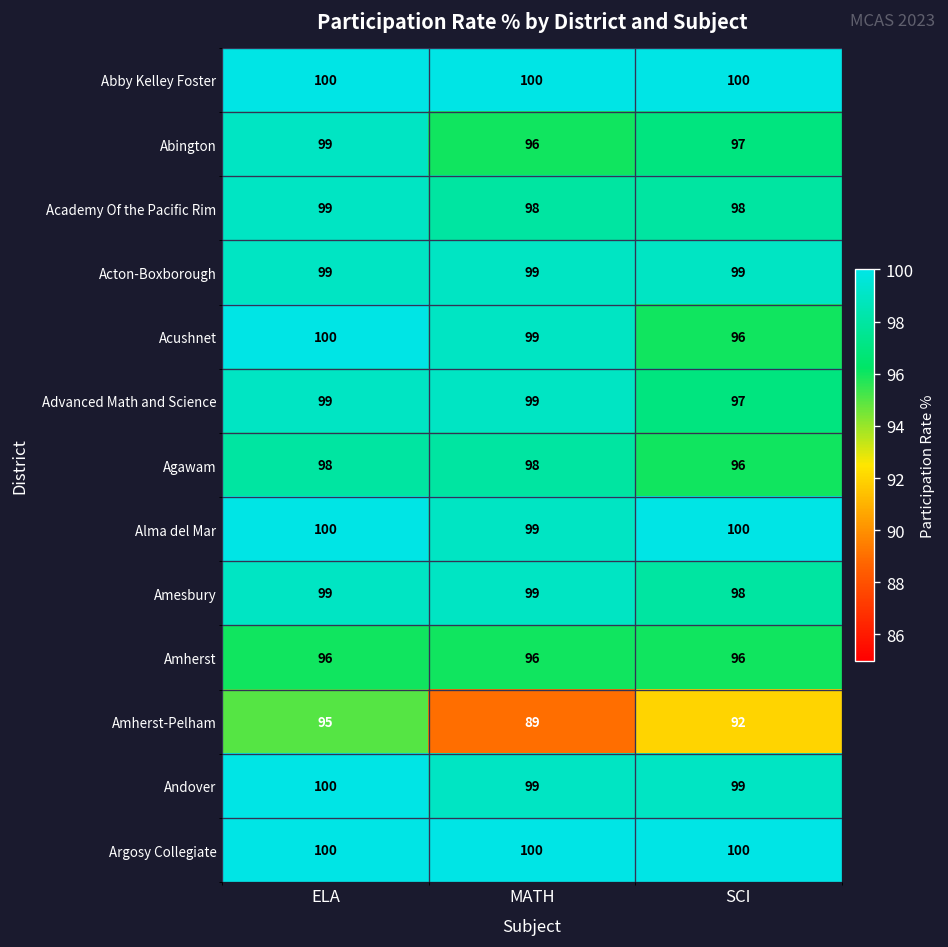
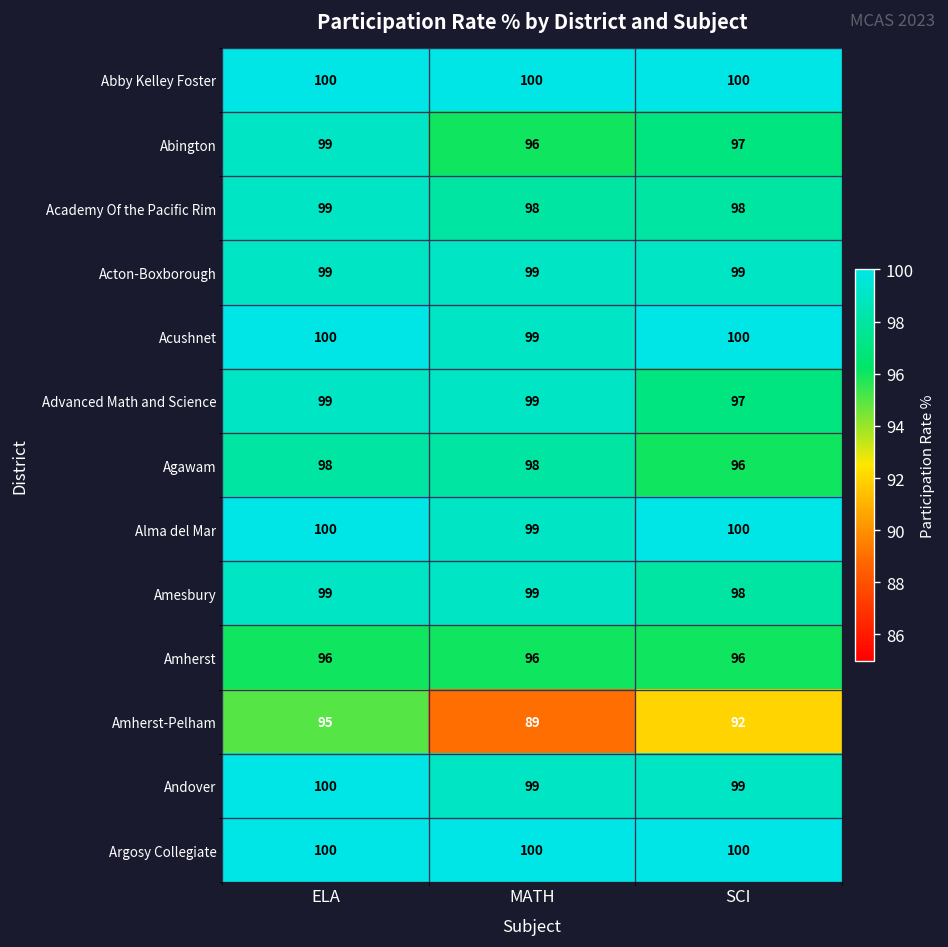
Acushnet, SCI: 96 -> 100
